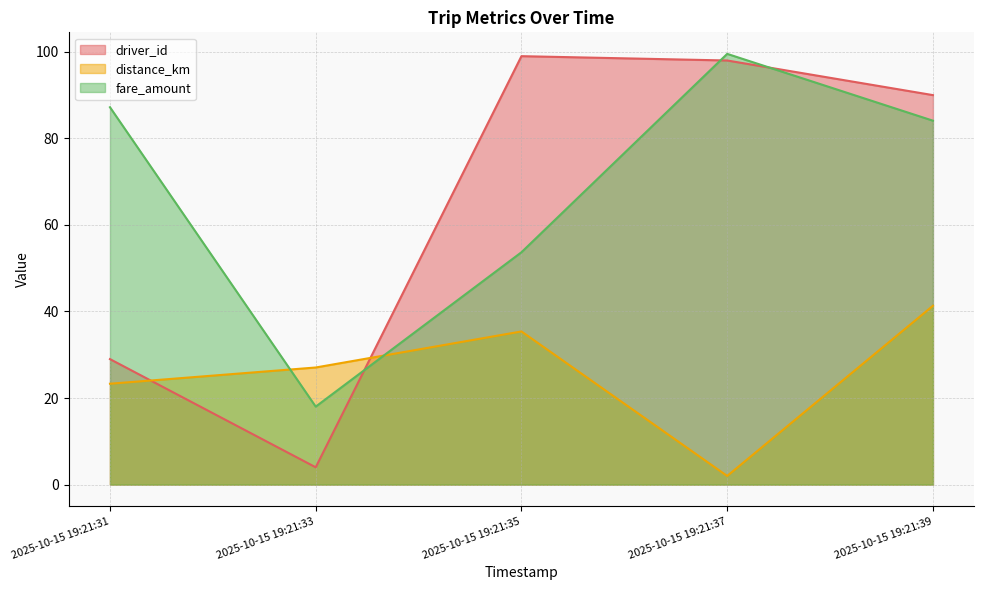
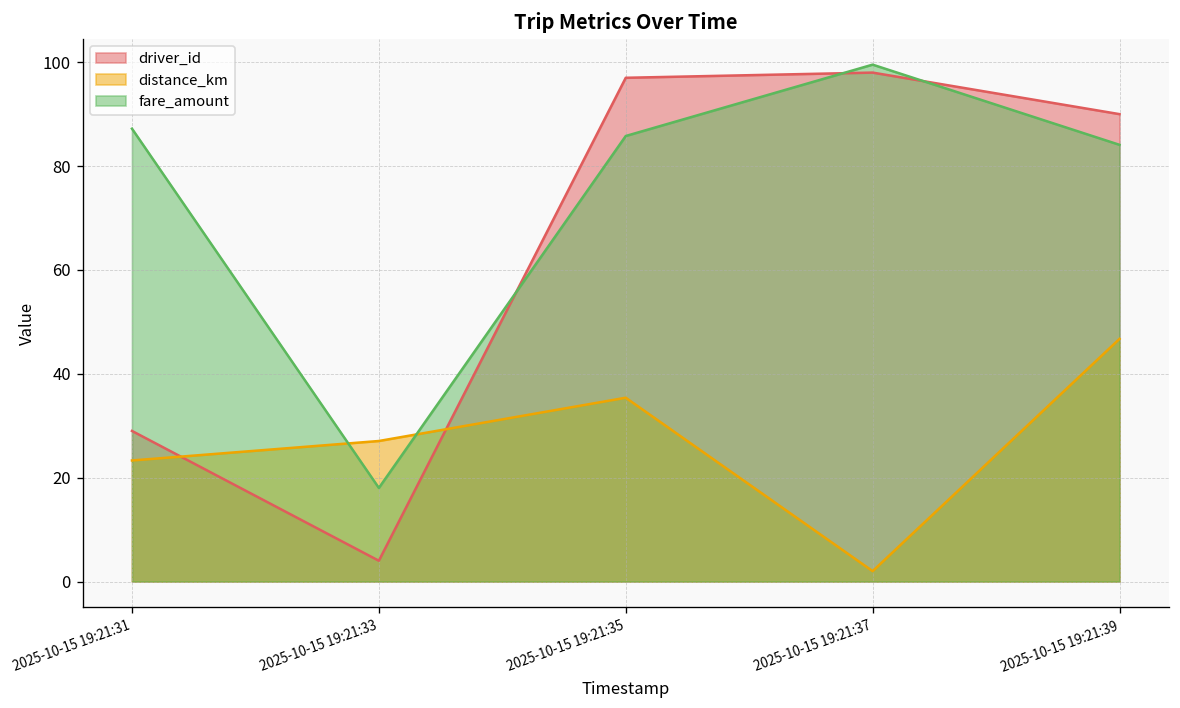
driver_id, 2025-10-15 19:21:35: 99 -> 97
fare_amount, 2025-10-15 19:21:35: 54 -> 86
distance_km, 2025-10-15 19:21:39: 41 -> 47
